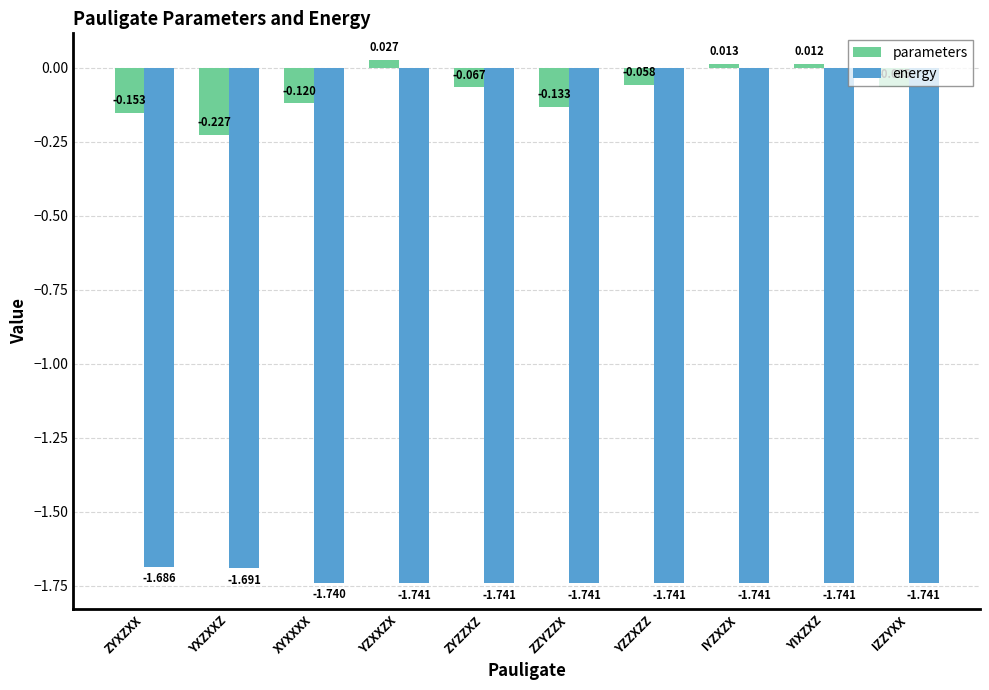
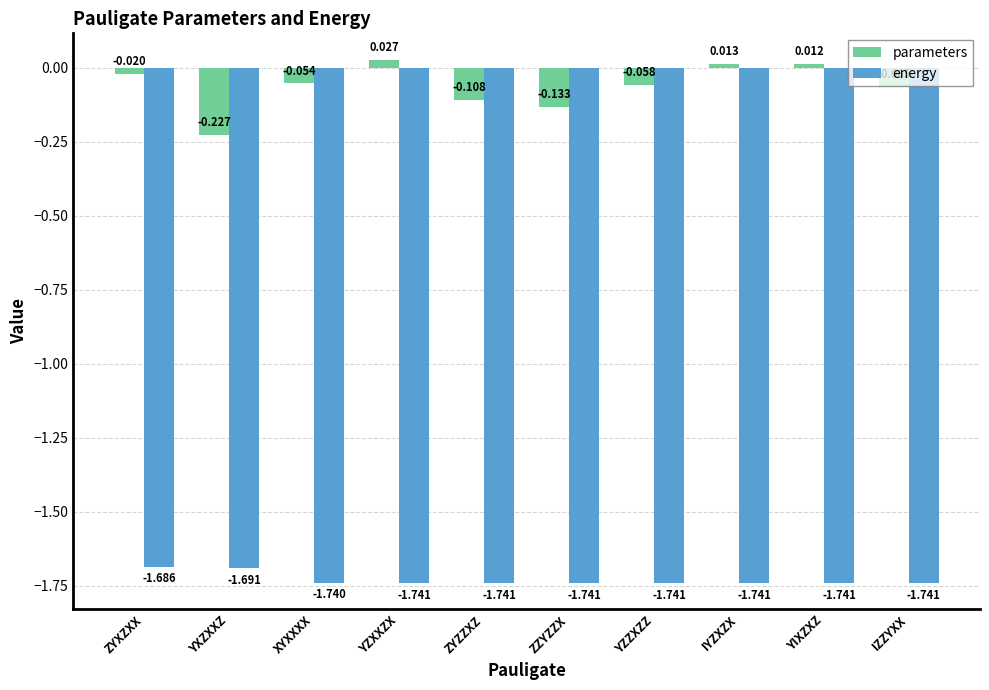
parameters, ZYXZXX: -0.153 -> -0.020
parameters, XYXXXX: -0.120 -> -0.054
parameters, ZYZZXZ: -0.067 -> -0.108
